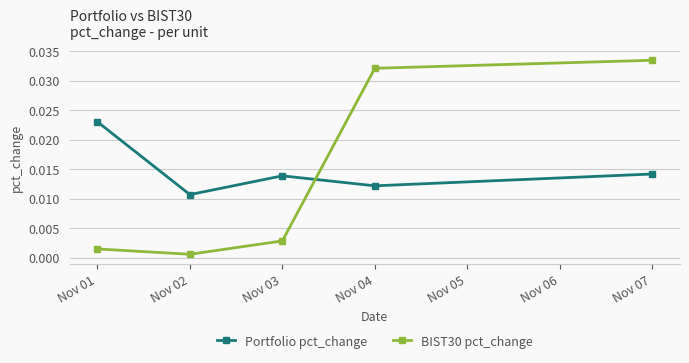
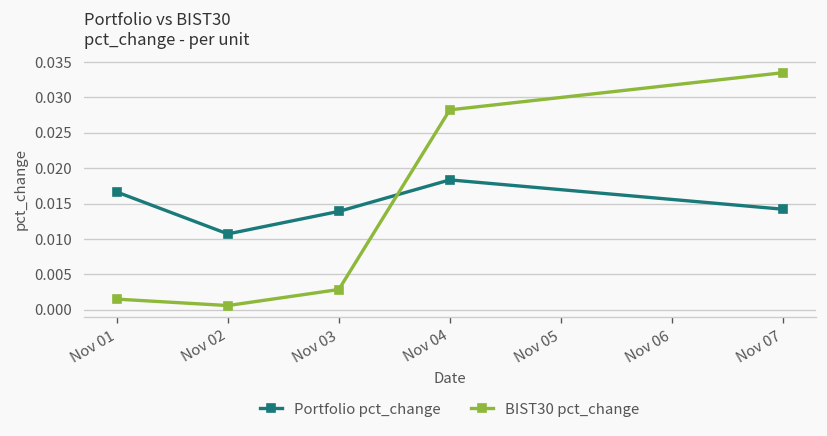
Portfolio pct_change, Nov 01: 0.023 -> 0.017
Portfolio pct_change, Nov 04: 0.012 -> 0.018
BIST30 pct_change, Nov 04: 0.032 -> 0.028
